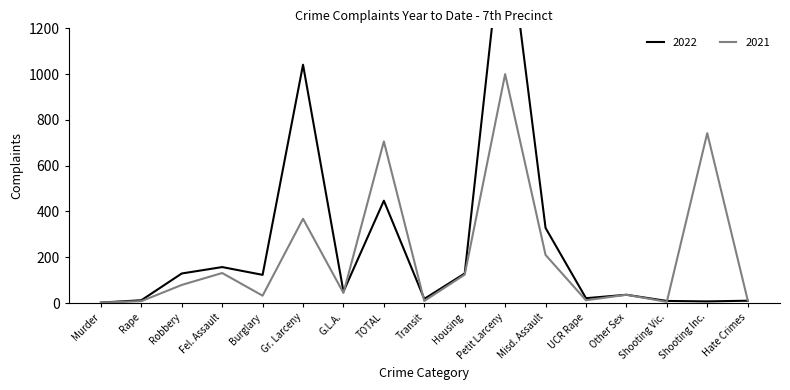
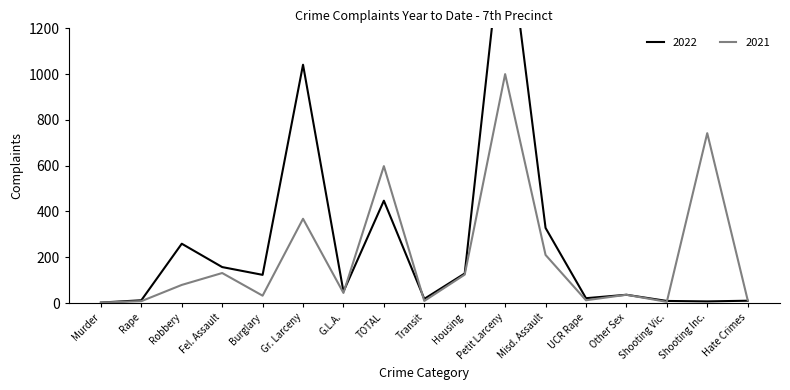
2022, Robbery: 130 -> 260
2021, TOTAL: 710 -> 600
